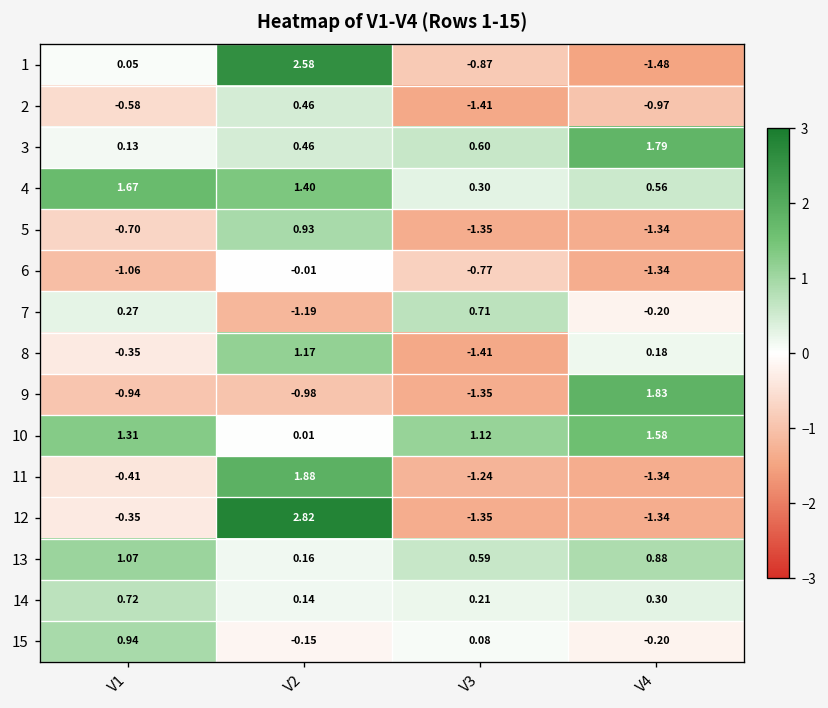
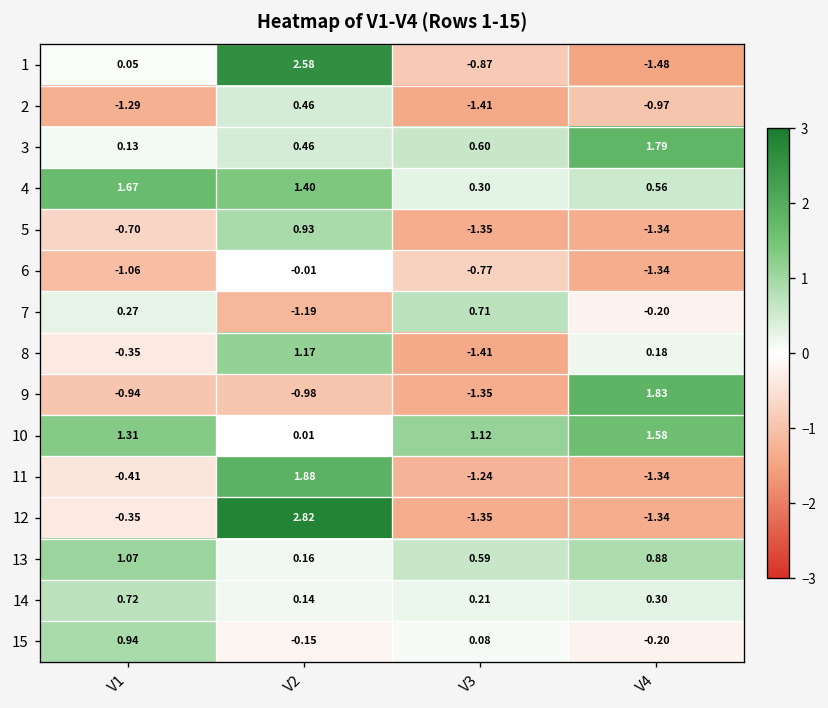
2, V1: -0.58 -> -1.29
